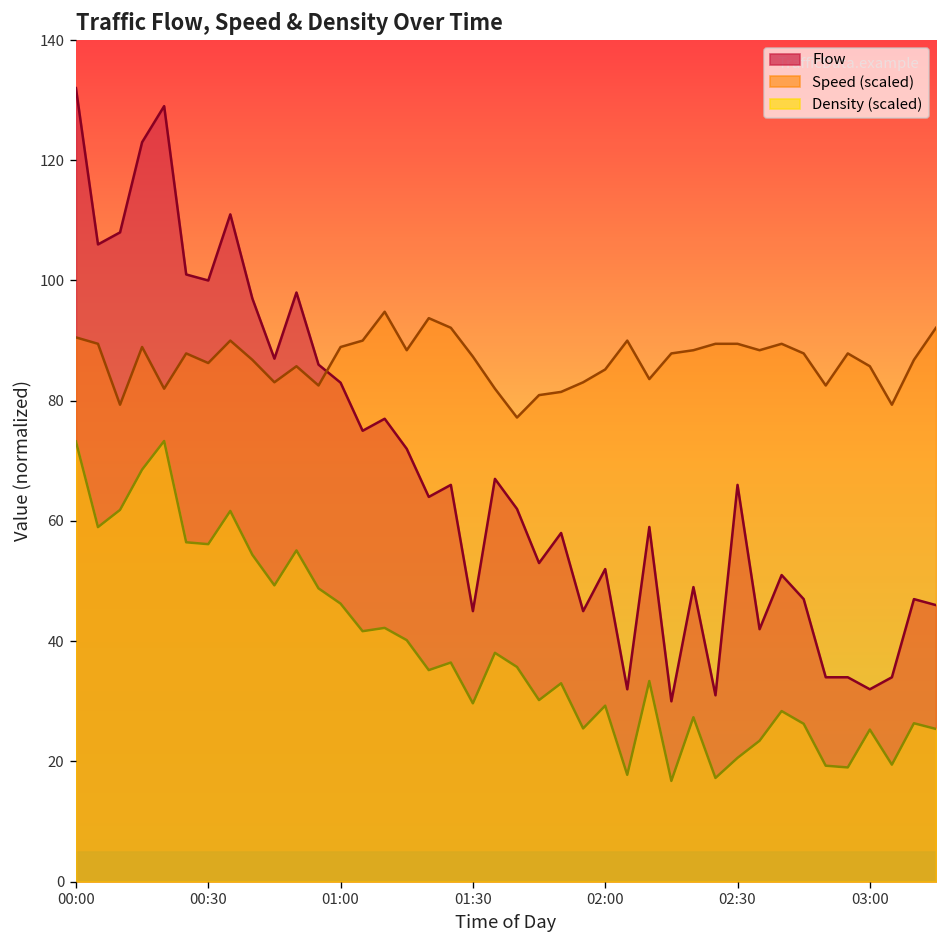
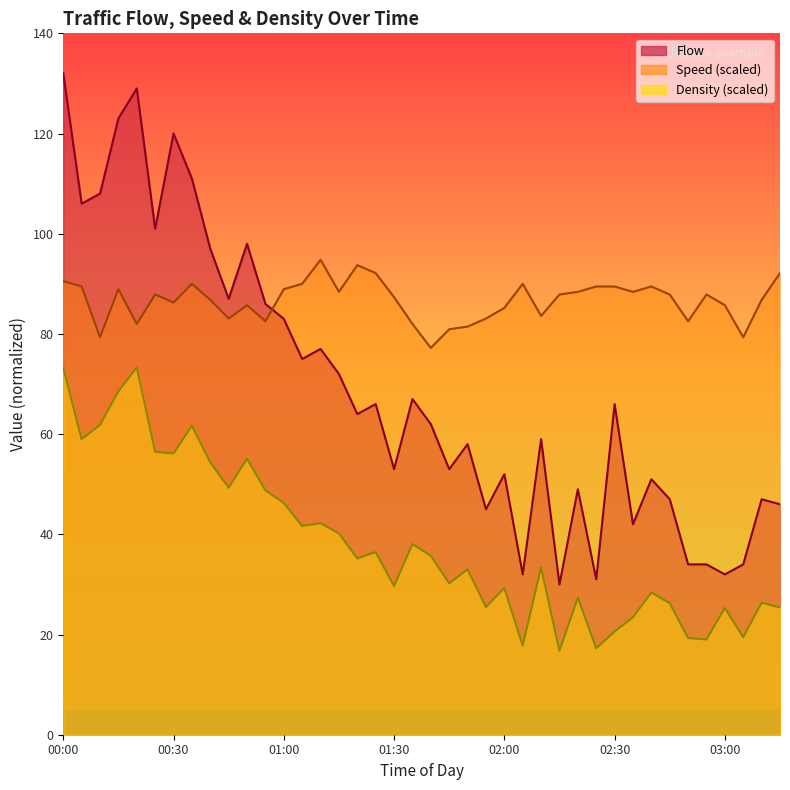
Flow, 00:30: 100 -> 120
Flow, 01:30: 45 -> 53
